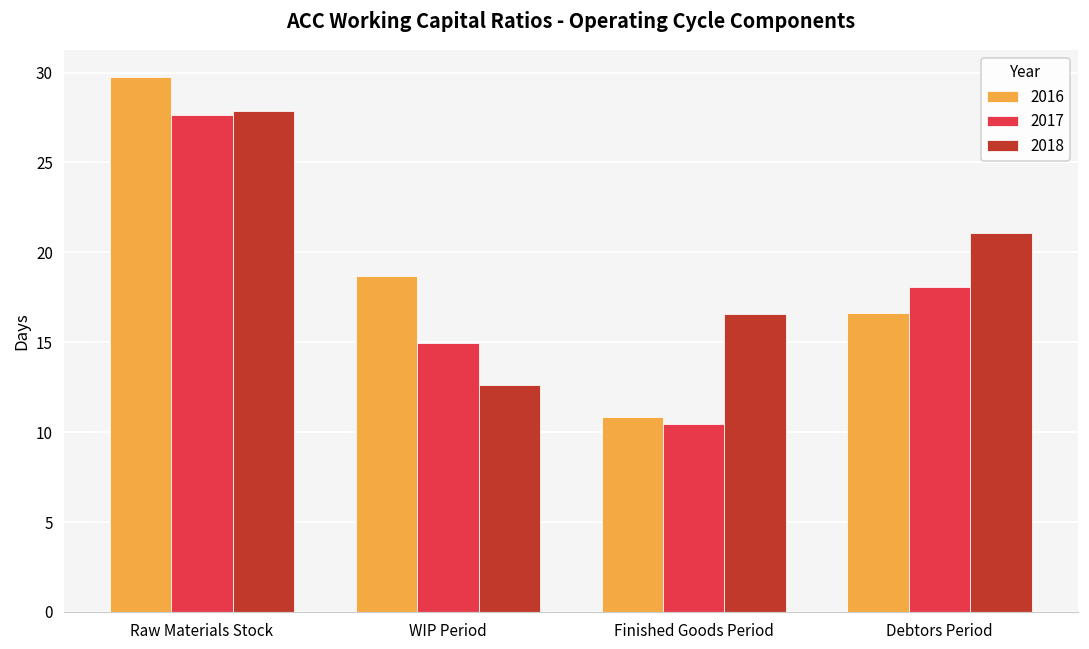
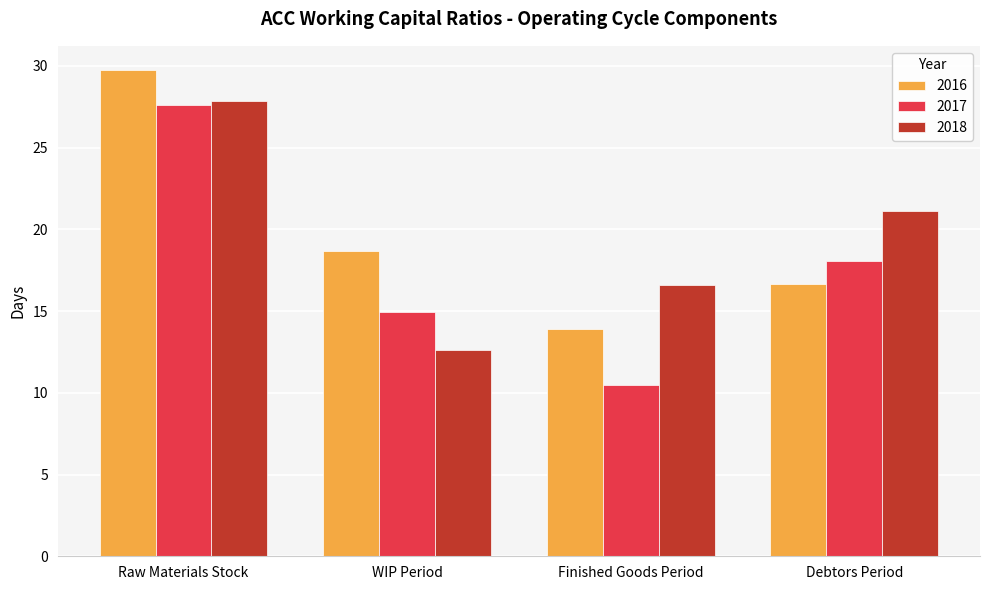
2016, Finished Goods Period: 10.8 -> 13.9
